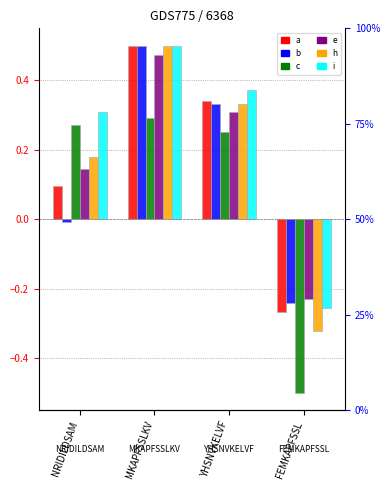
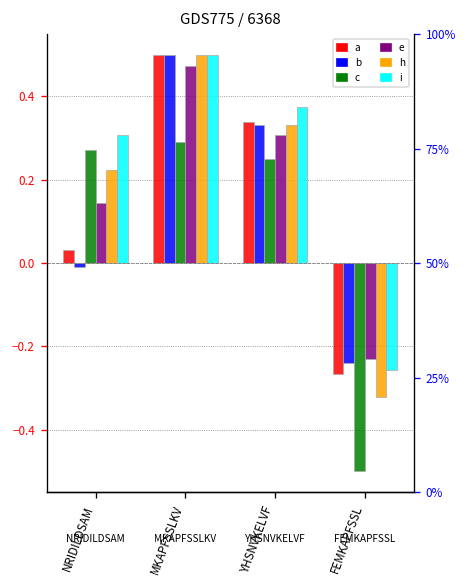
a, NRIDILDSAM: 0.09 -> 0.03
h, NRIDILDSAM: 0.18 -> 0.22
